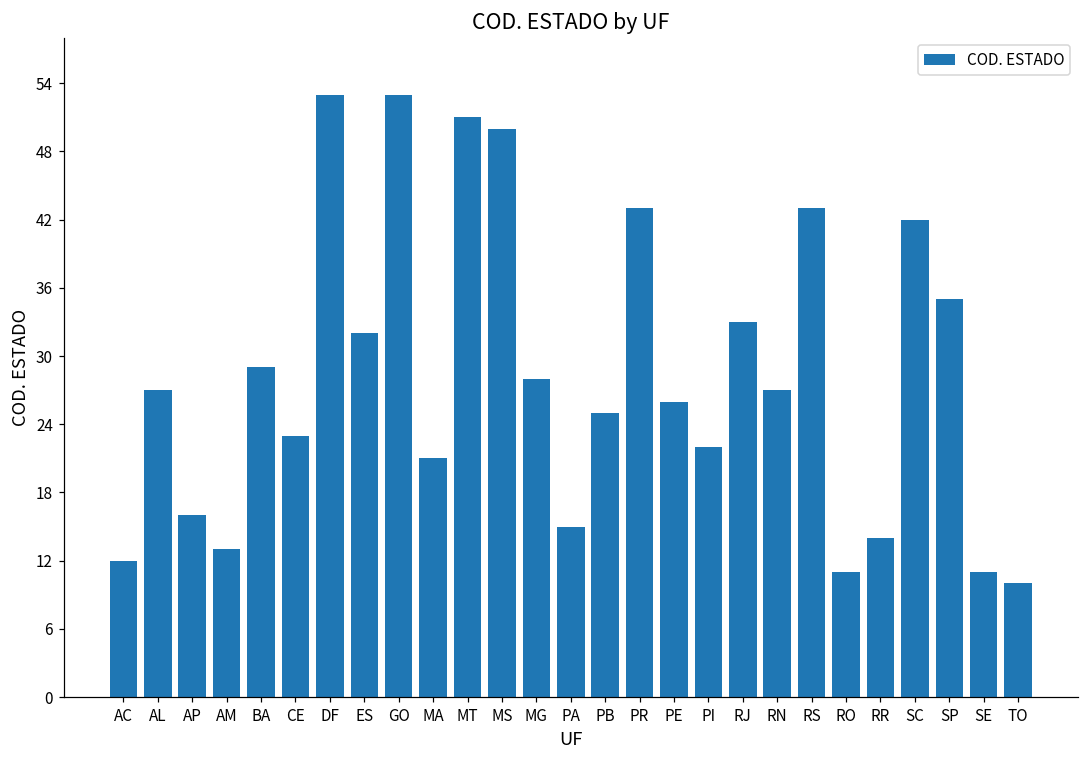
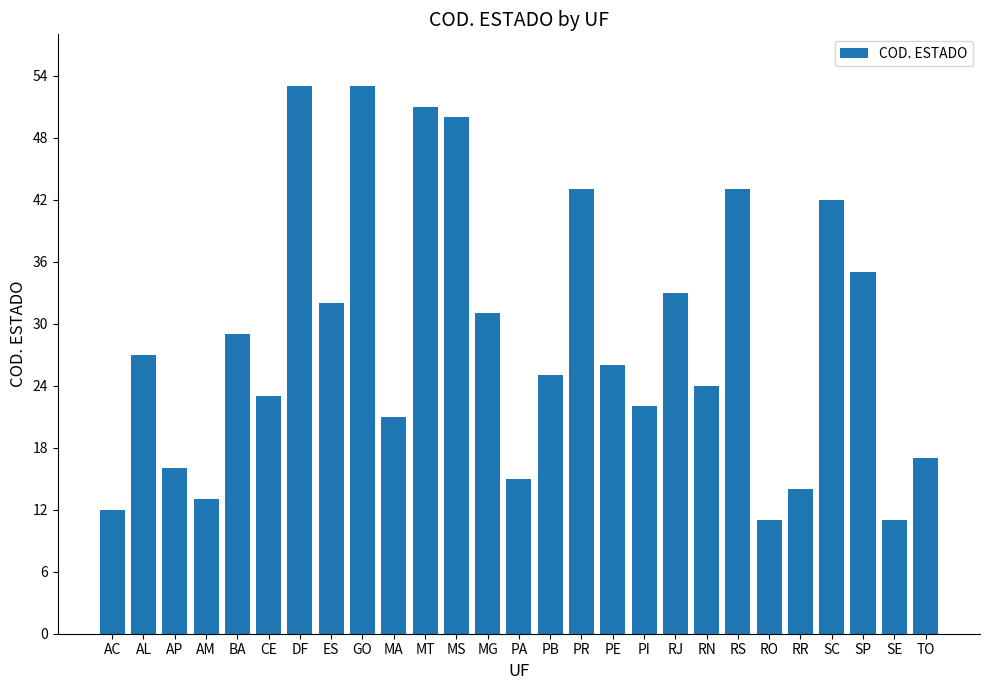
MG: 28 -> 31
RN: 27 -> 24
TO: 10 -> 17
